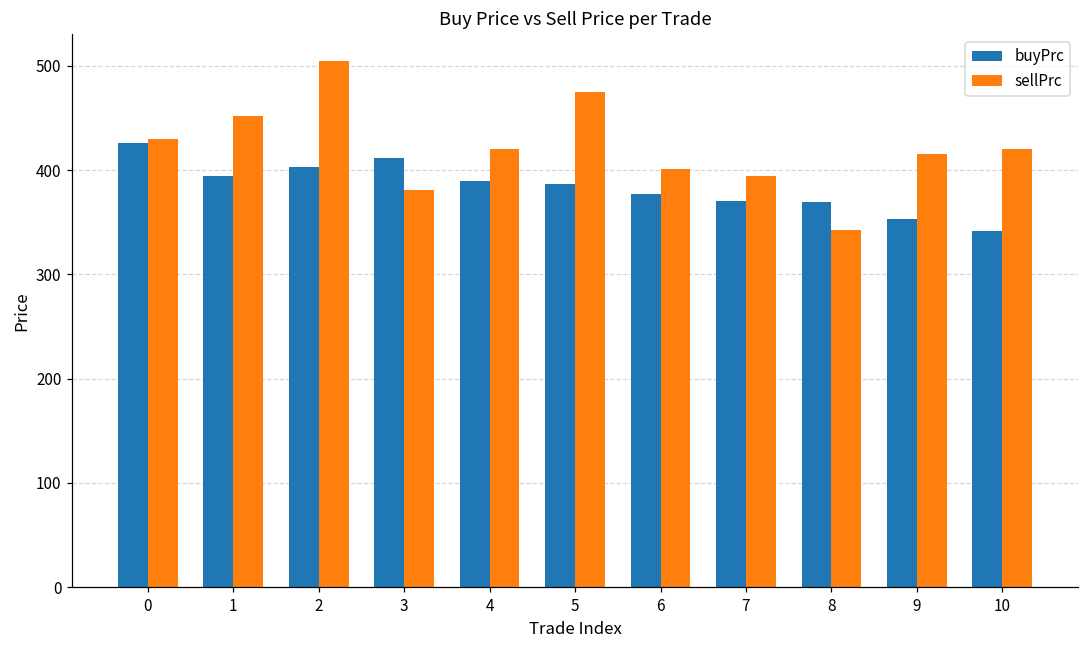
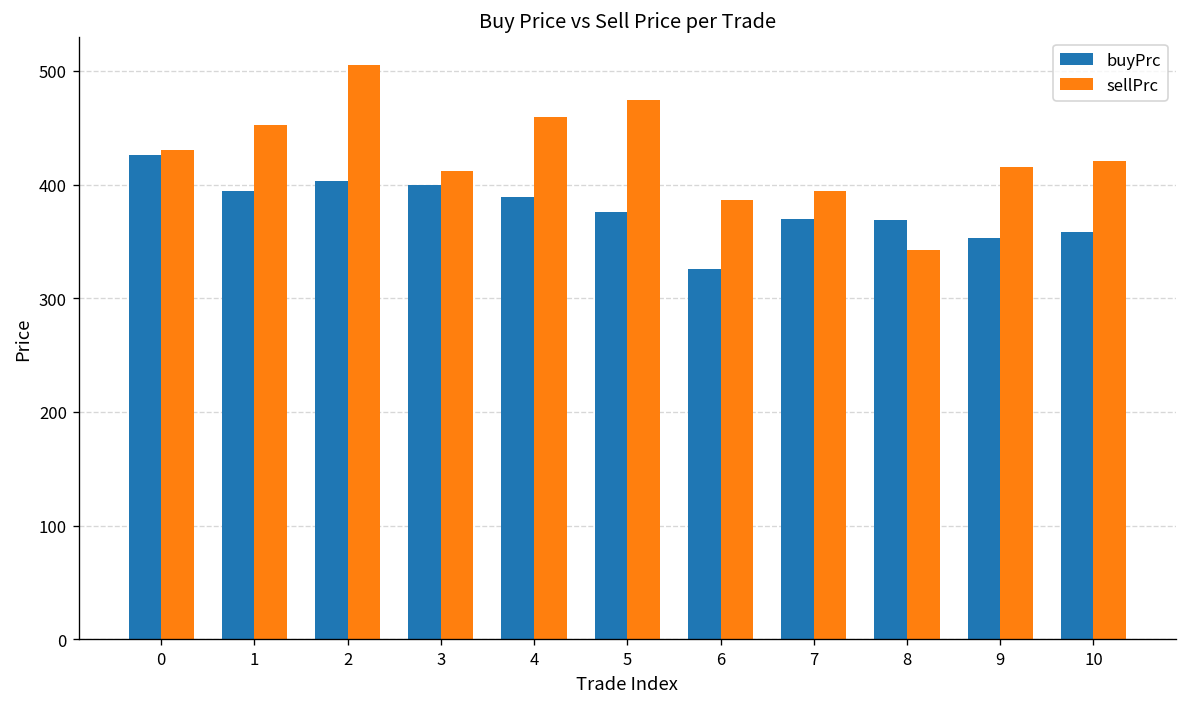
buyPrc, 3: 410 -> 400
sellPrc, 3: 380 -> 410
sellPrc, 4: 420 -> 460
buyPrc, 5: 390 -> 380
buyPrc, 6: 380 -> 330
sellPrc, 6: 400 -> 390
buyPrc, 10: 340 -> 360
